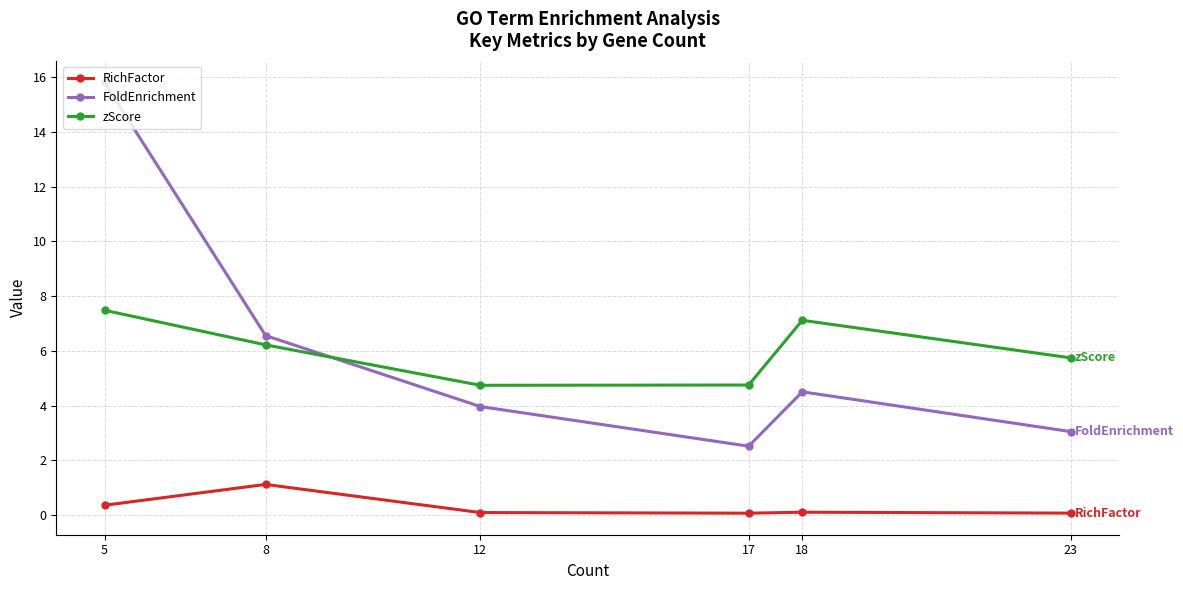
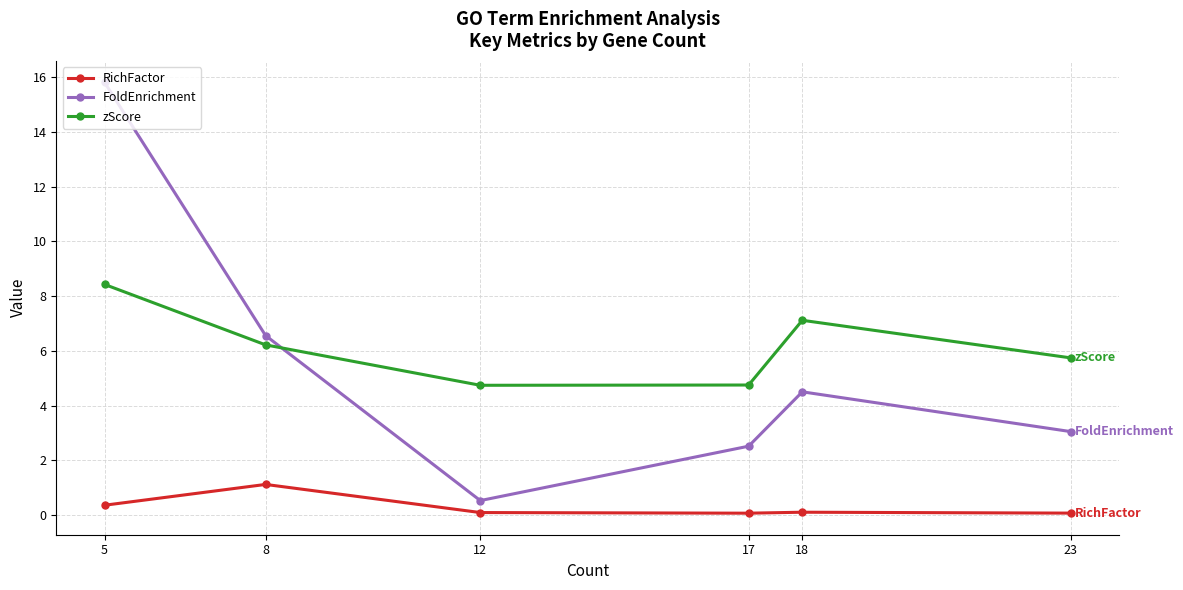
zScore, 5: 7.5 -> 8.4
FoldEnrichment, 12: 4.0 -> 0.5
